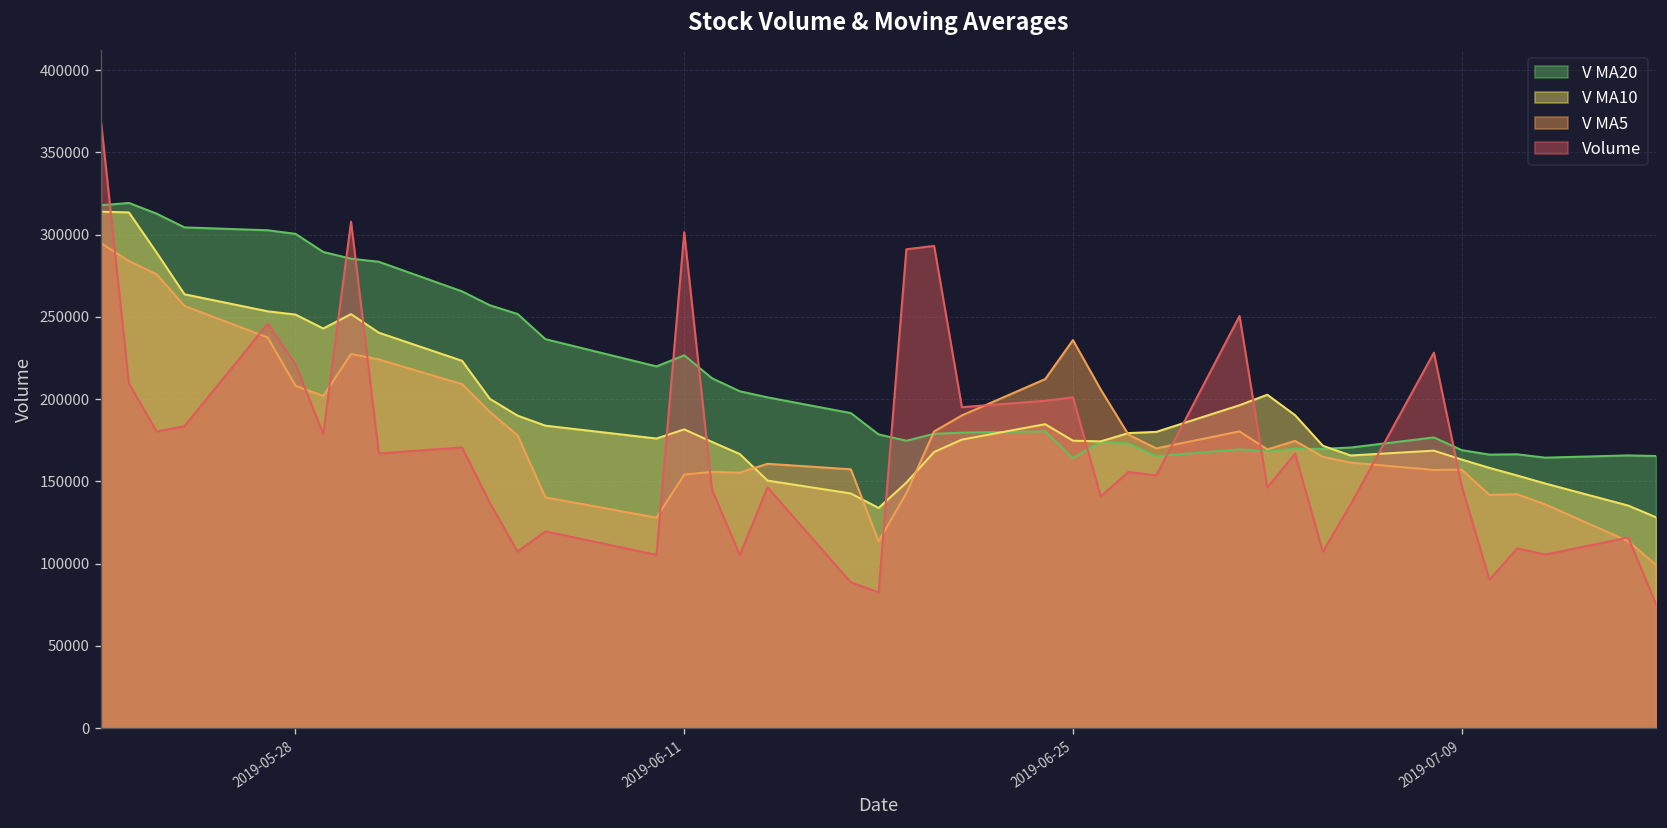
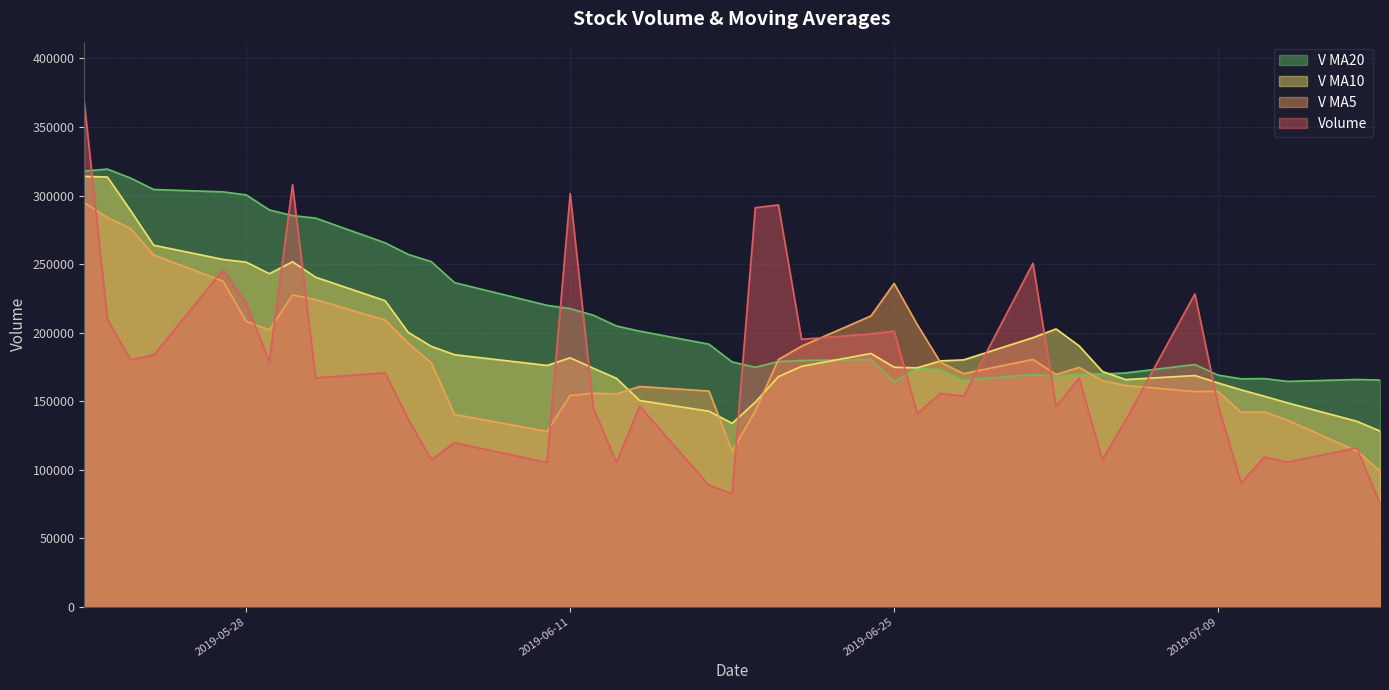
V MA20, 2019-06-11: 227000 -> 217000
